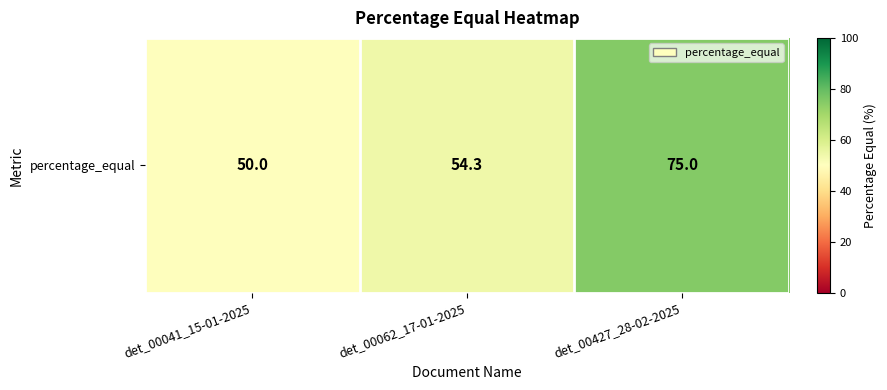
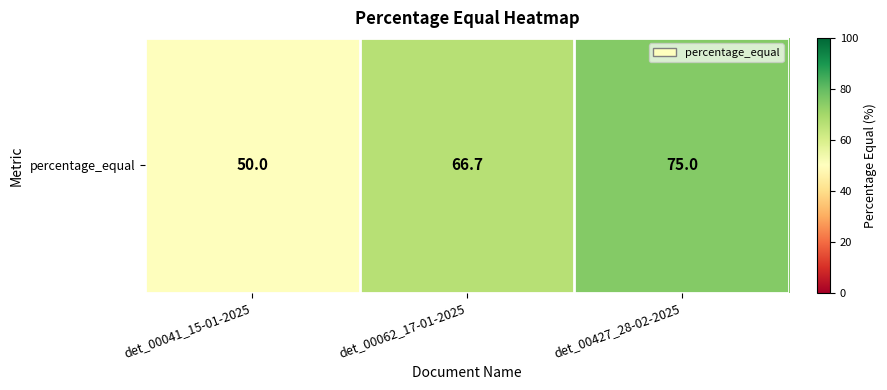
percentage_equal, det_00062_17-01-2025: 54.3 -> 66.7
